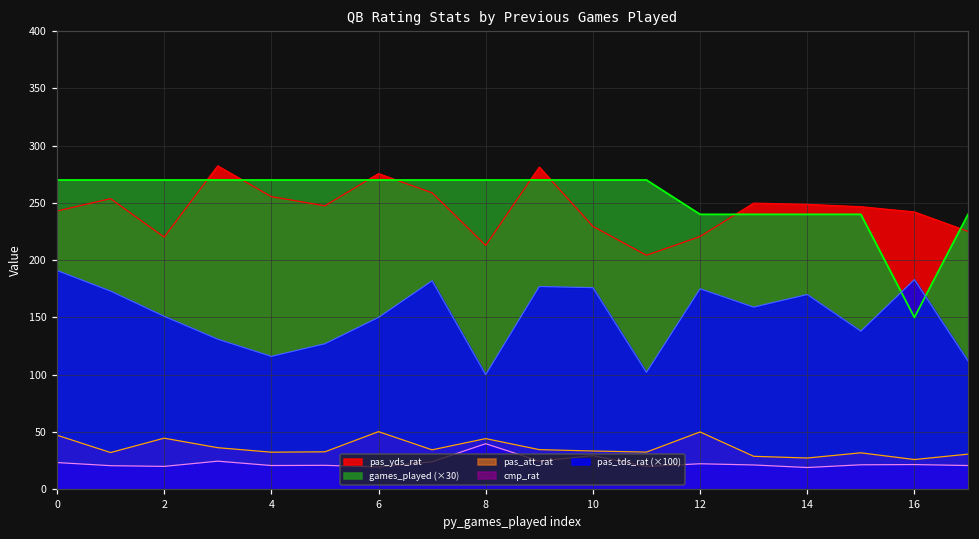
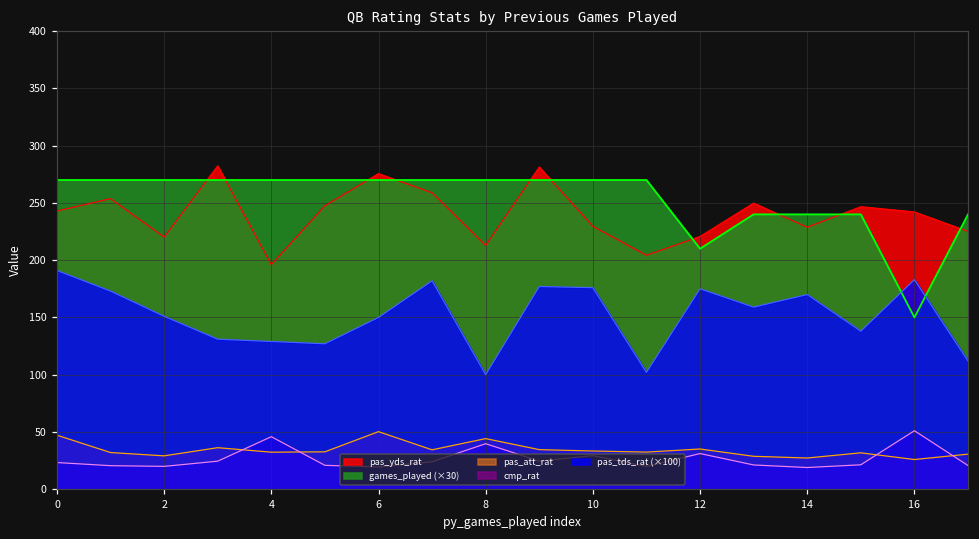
pas_att_rat, 2: 45 -> 29
pas_yds_rat, 4: 256 -> 196
cmp_rat, 4: 21 -> 46
pas_tds_rat (×100), 4: 116 -> 129
games_played (×30), 12: 240 -> 210
pas_att_rat, 12: 50 -> 35
cmp_rat, 12: 22 -> 31
pas_yds_rat, 14: 249 -> 229
cmp_rat, 16: 22 -> 51
